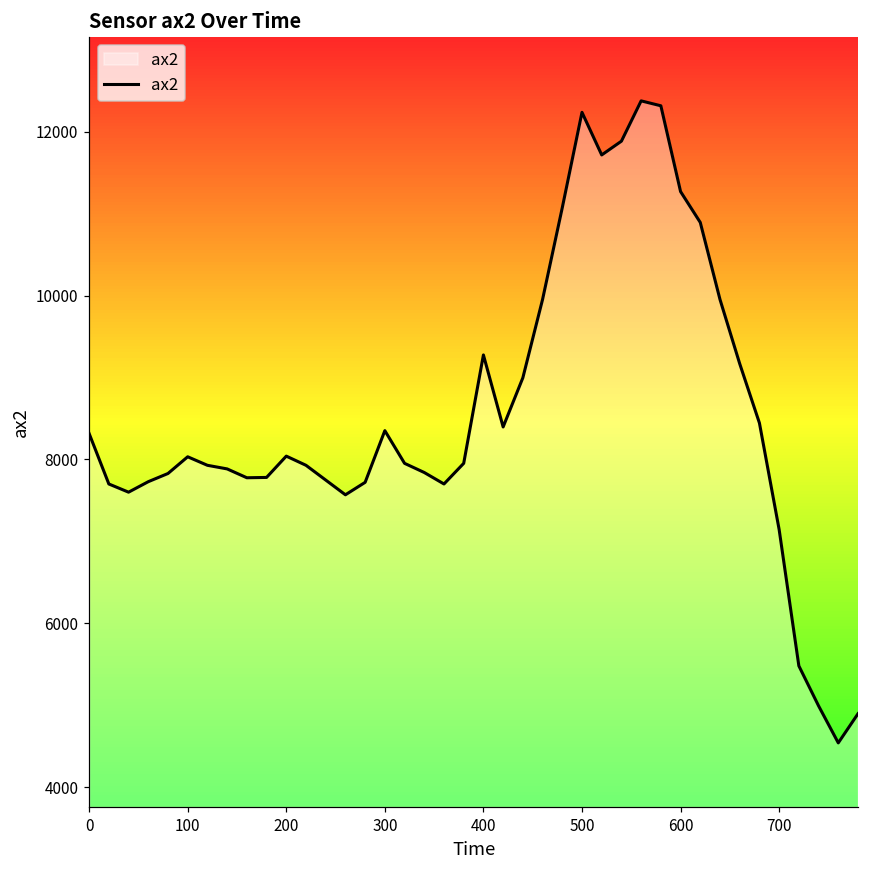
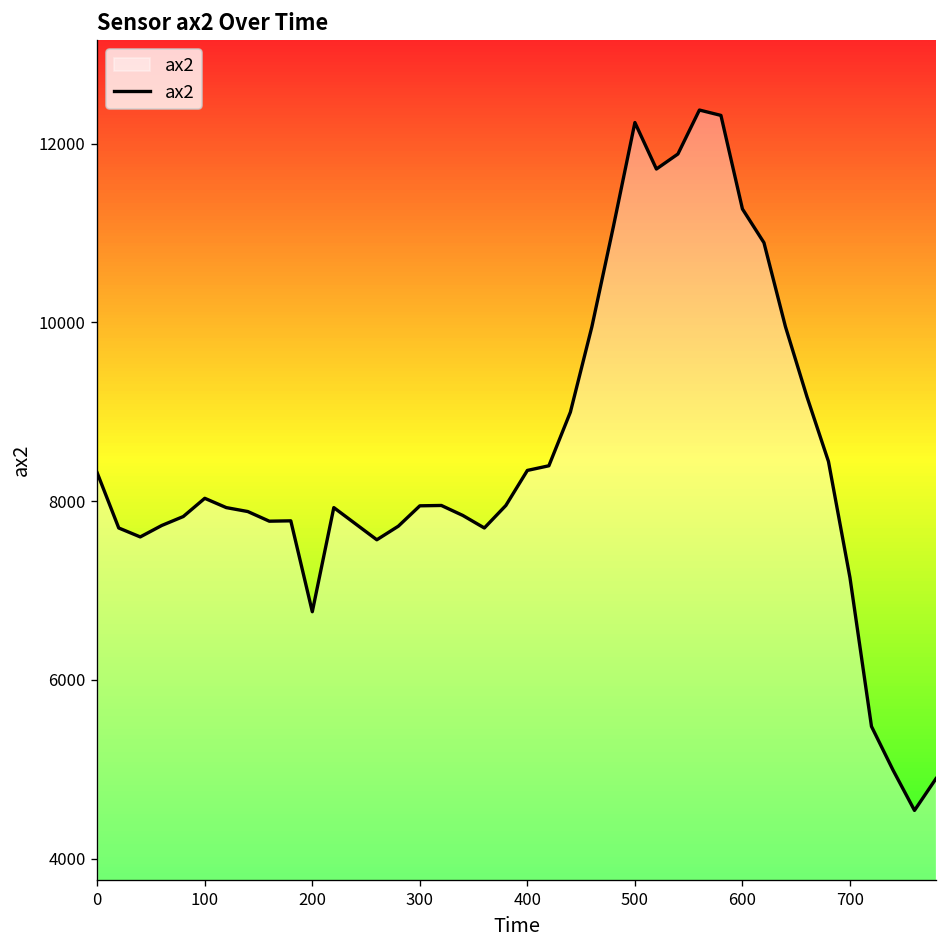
200: 8000 -> 6800
300: 8400 -> 7900
400: 9300 -> 8300
